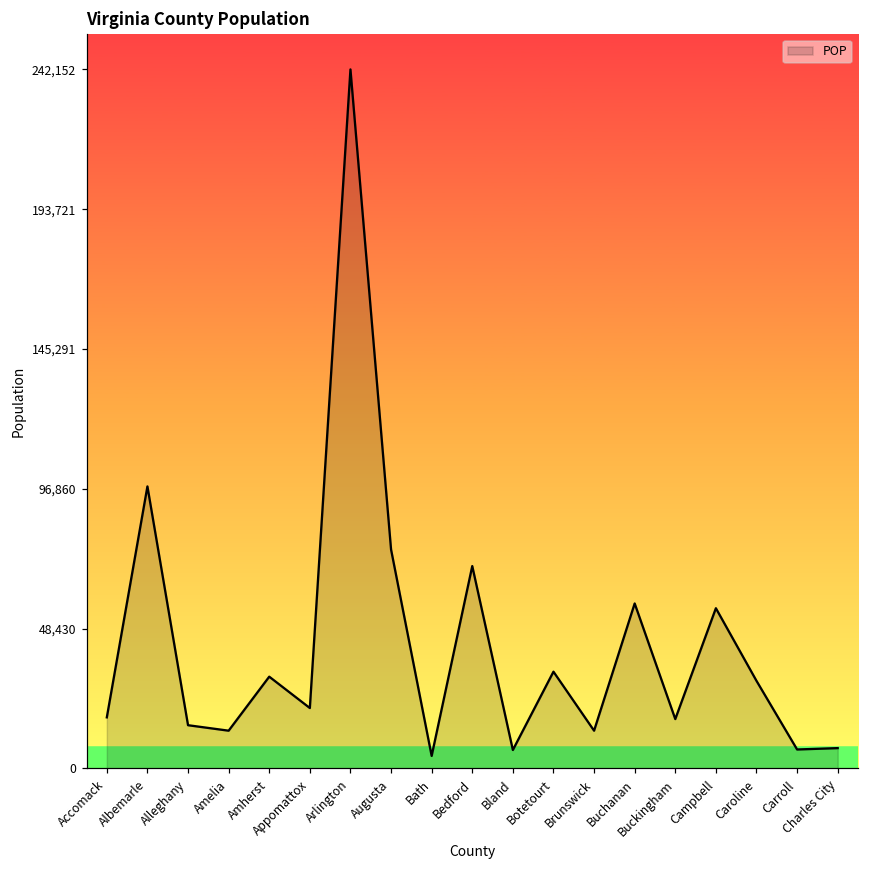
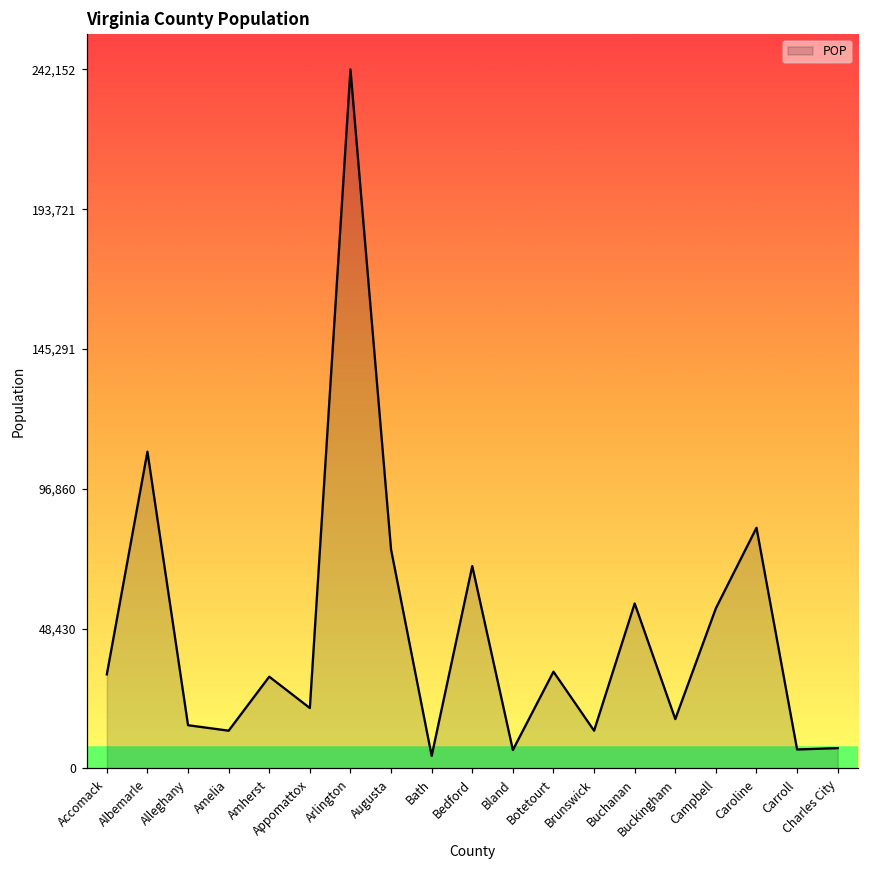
Accomack: 18,000 -> 33,000
Albemarle: 98,000 -> 110,000
Caroline: 30,000 -> 83,000
